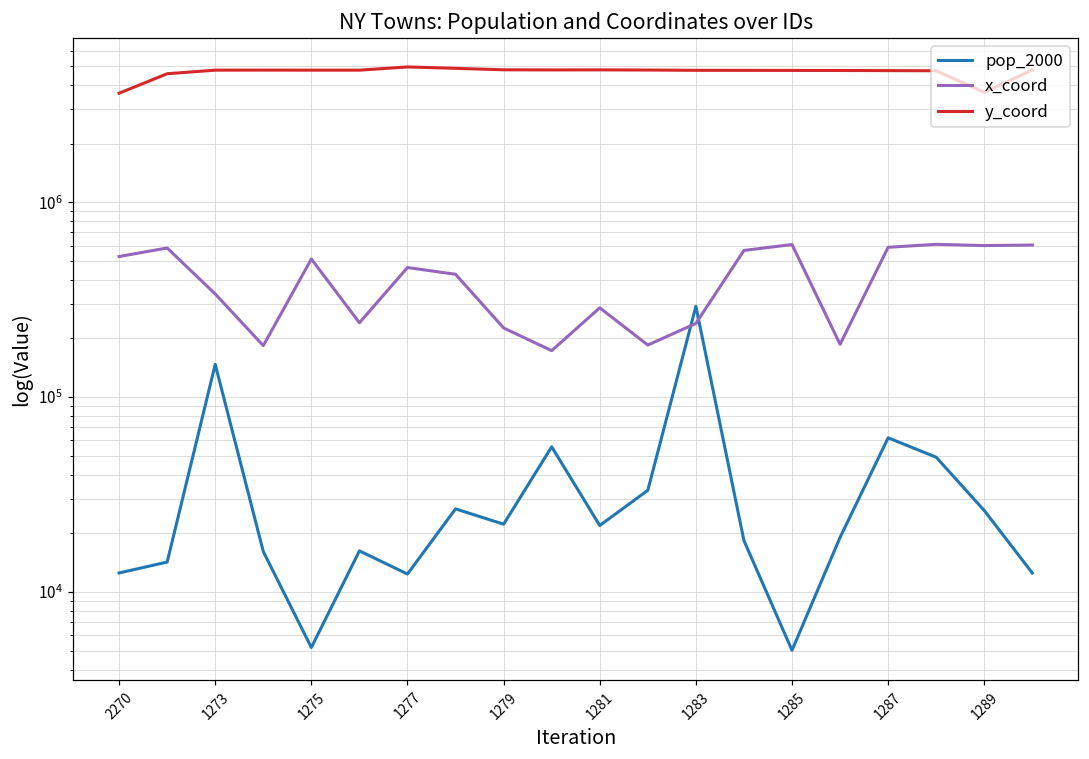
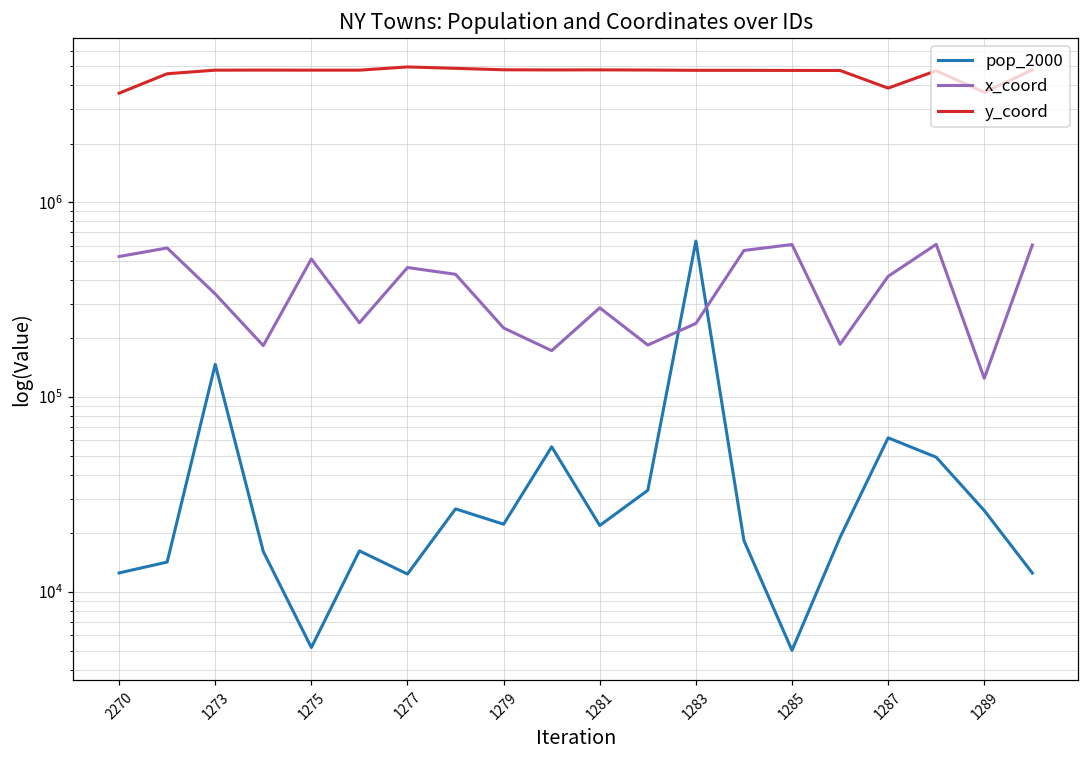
pop_2000, 1283: 290000 -> 630000
x_coord, 1287: 590000 -> 420000
y_coord, 1287: 4700000 -> 3900000
x_coord, 1289: 600000 -> 120000
